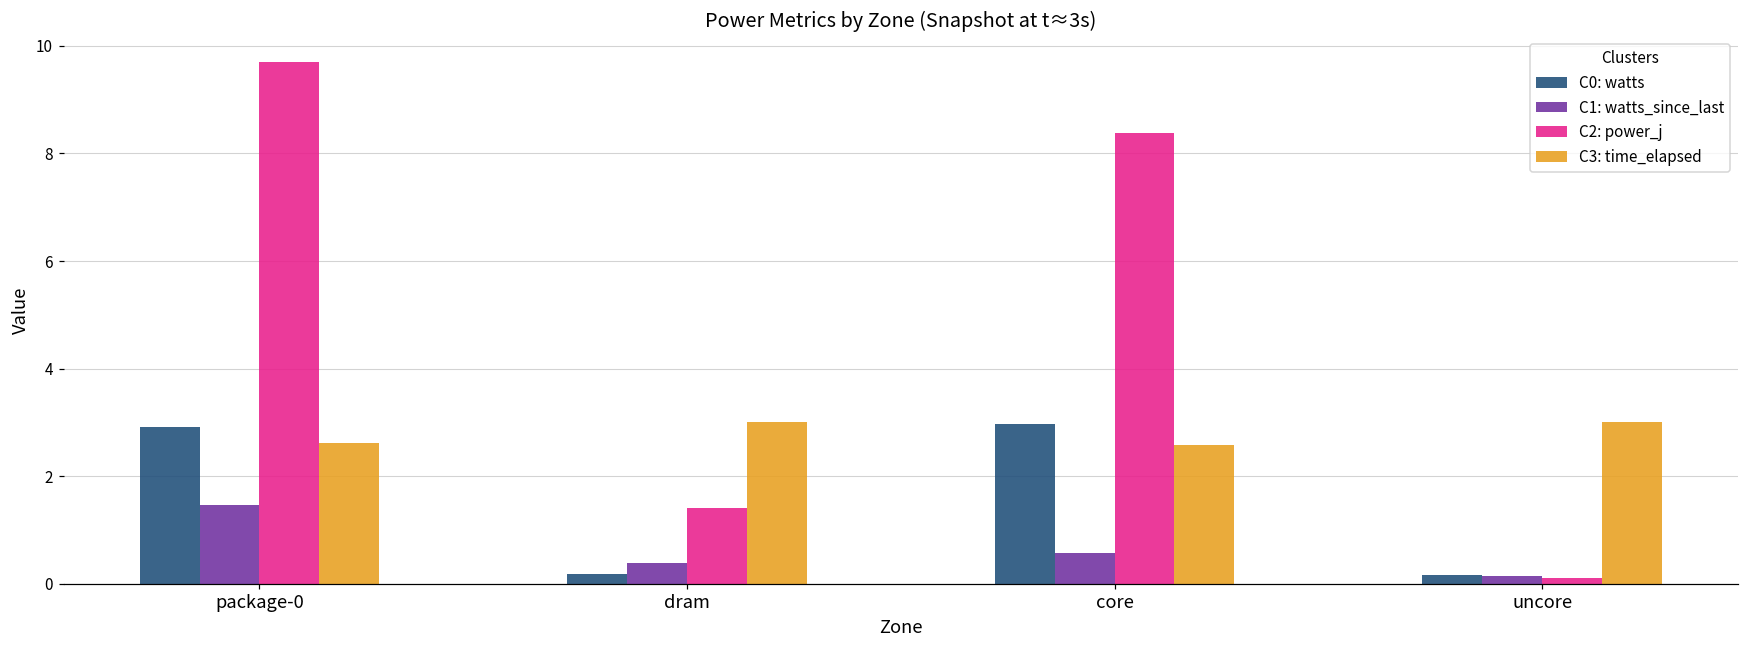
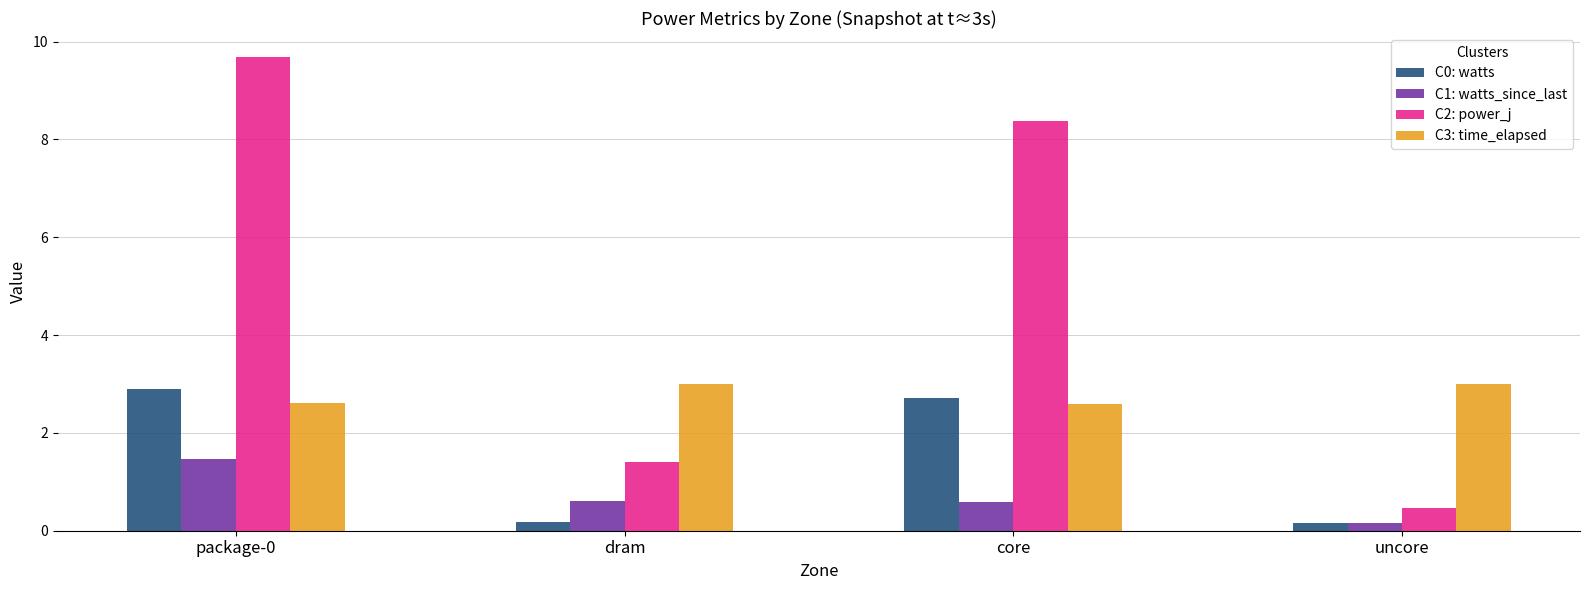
C1: watts_since_last, dram: 0.4 -> 0.6
C0: watts, core: 3.0 -> 2.7
C2: power_j, uncore: 0.1 -> 0.5
